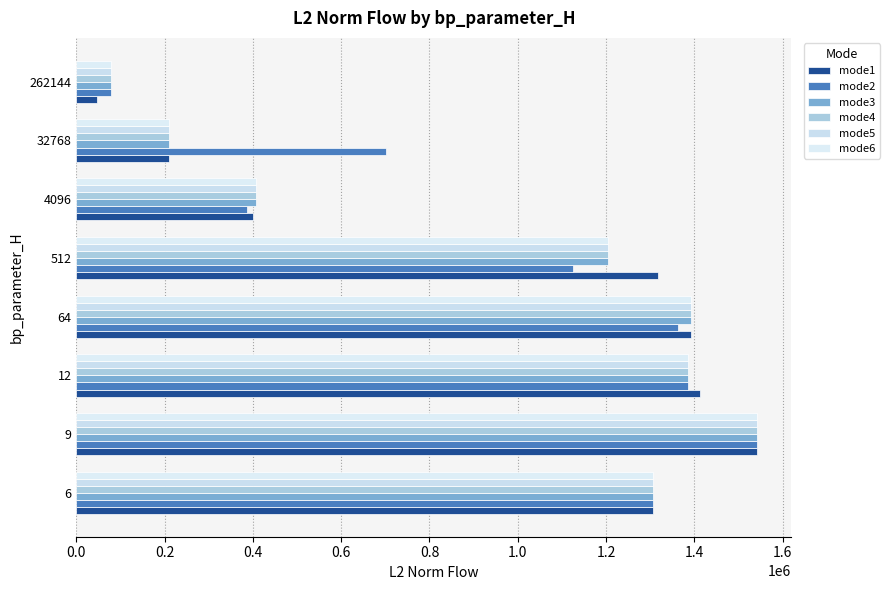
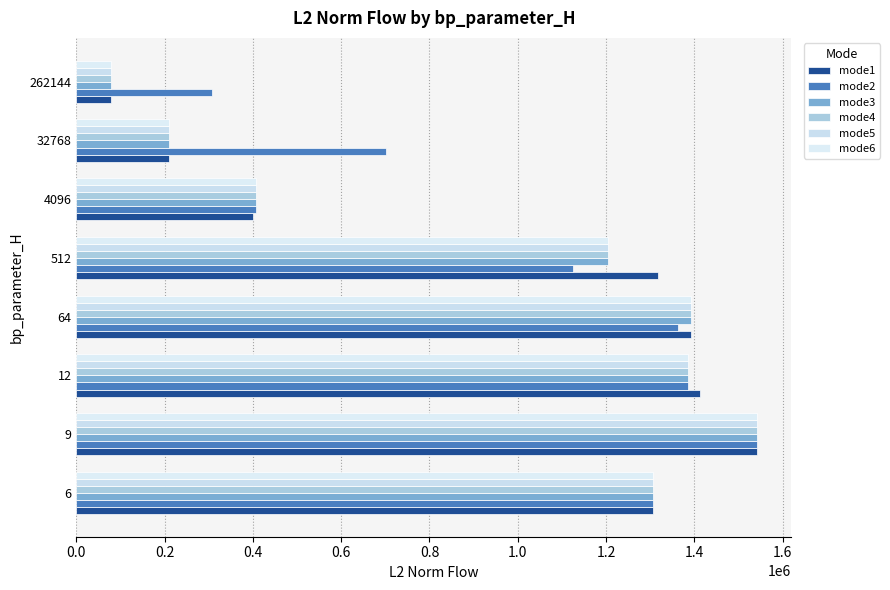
mode2, 262144: 80000 -> 310000
mode1, 262144: 50000 -> 80000
mode2, 4096: 390000 -> 410000
